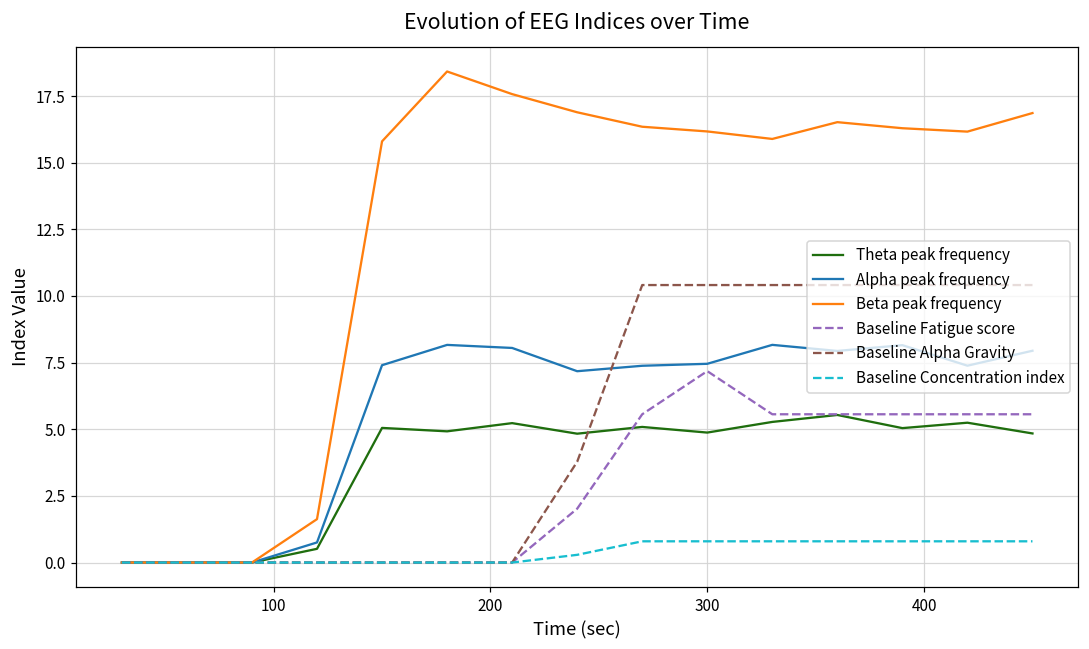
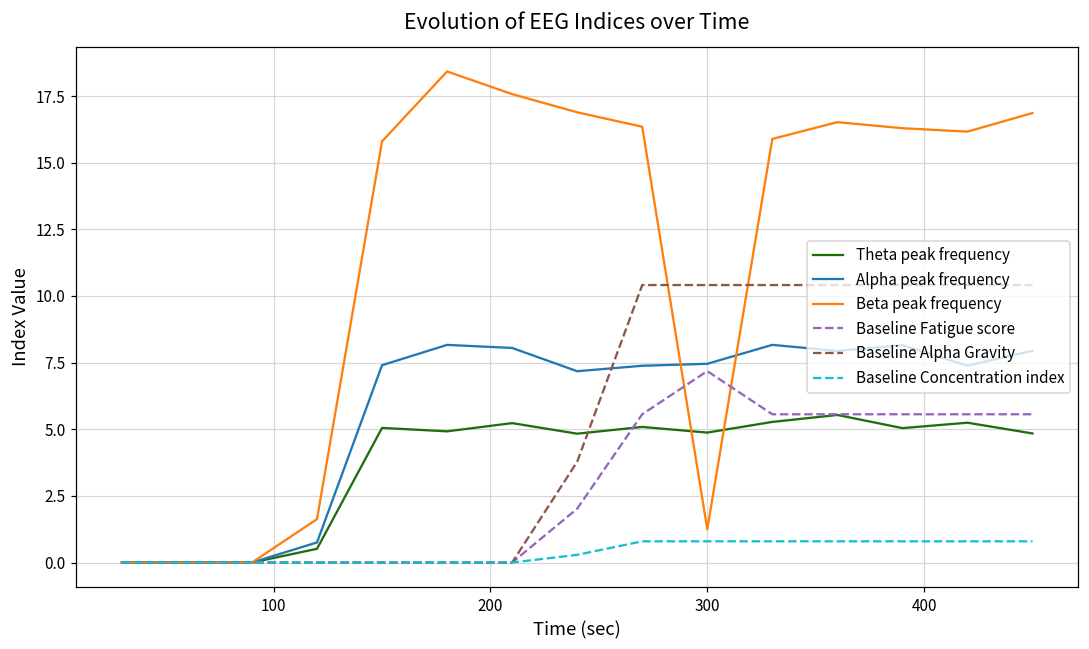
Beta peak frequency, 300: 16.2 -> 1.2
